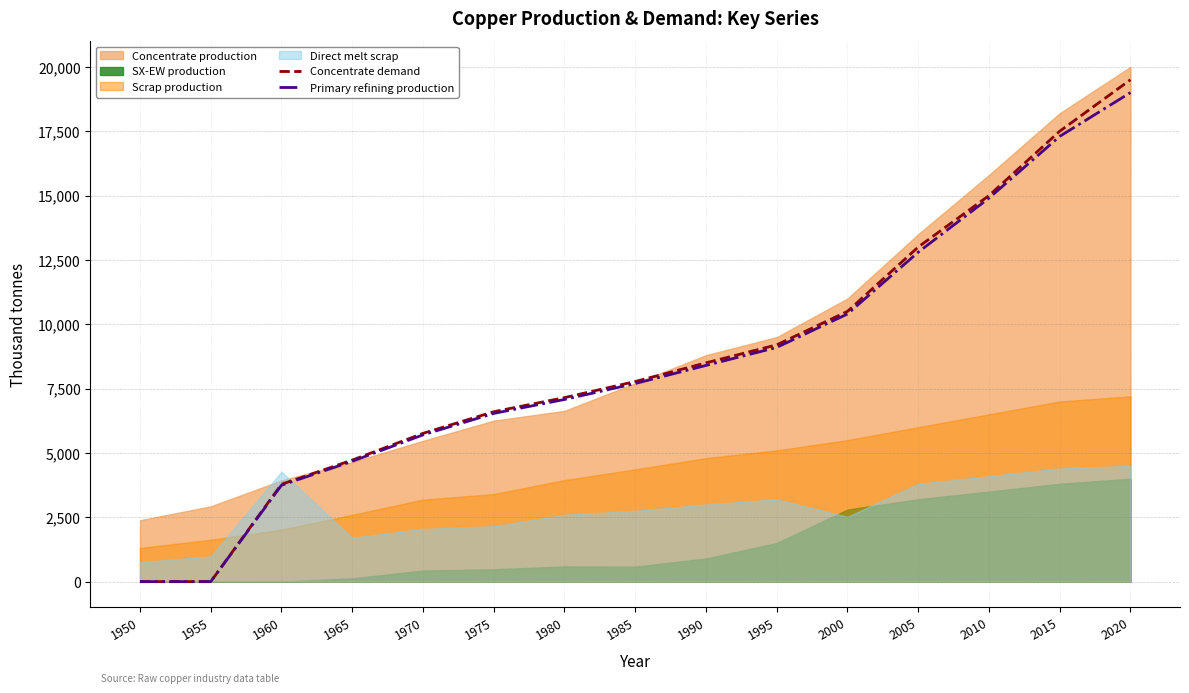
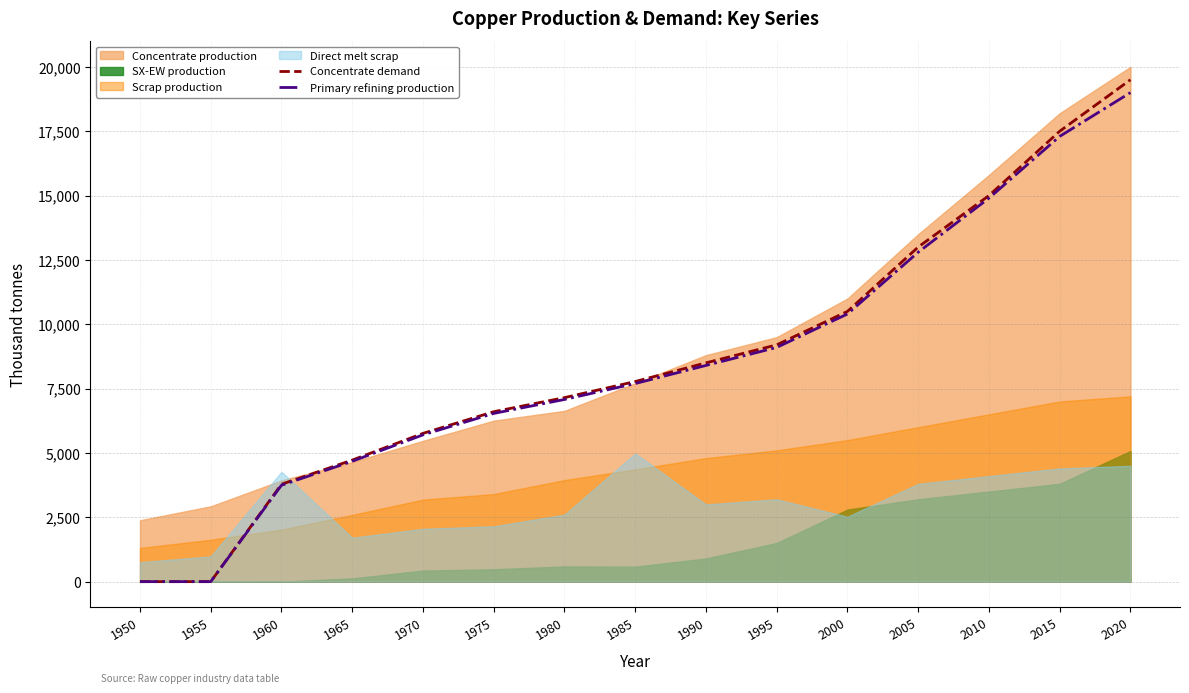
Direct melt scrap, 1985: 2,800 -> 5,000
SX-EW production, 2020: 4,000 -> 5,100
